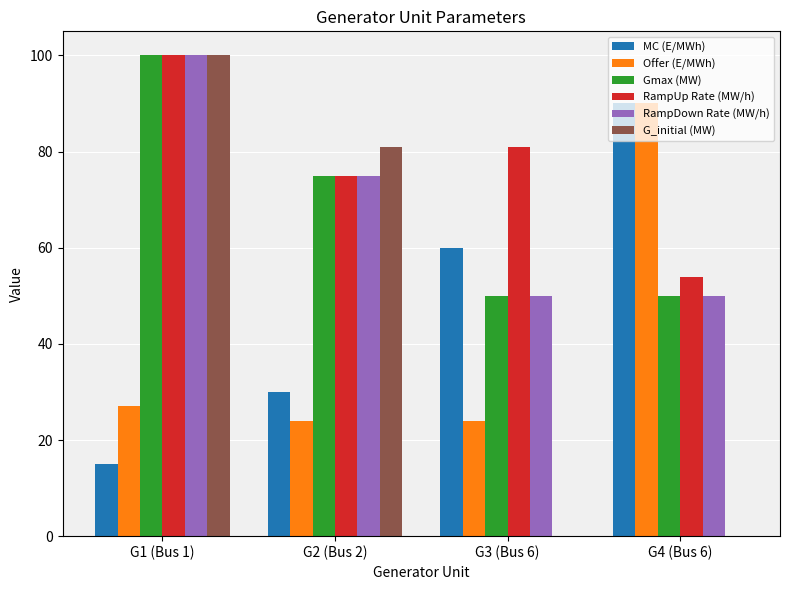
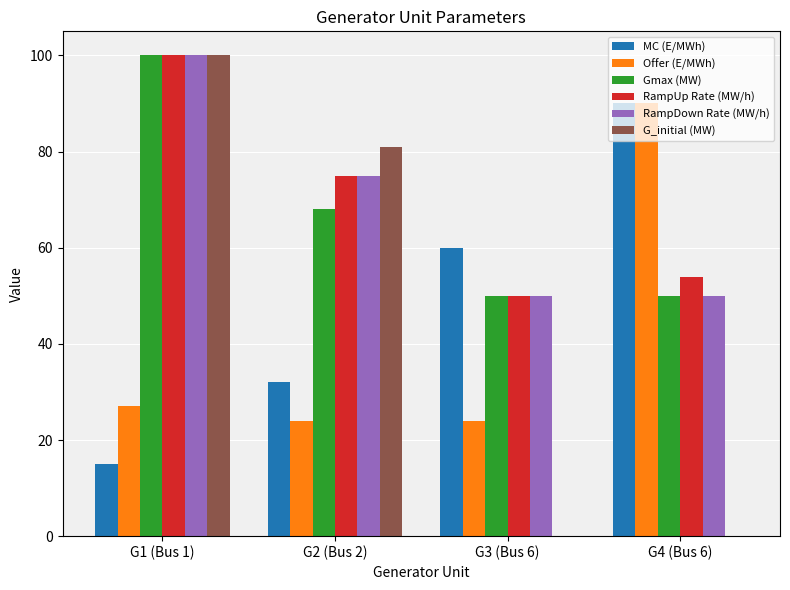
MC (E/MWh), G2 (Bus 2): 30 -> 32
Gmax (MW), G2 (Bus 2): 75 -> 68
RampUp Rate (MW/h), G3 (Bus 6): 81 -> 50
